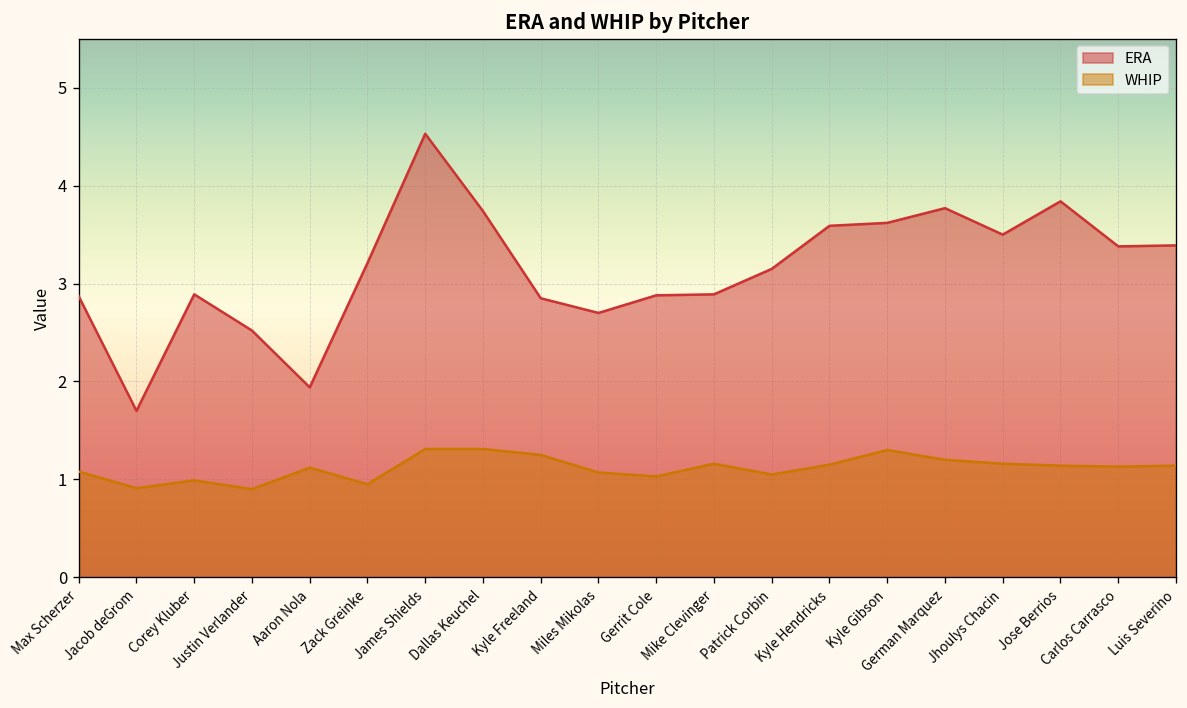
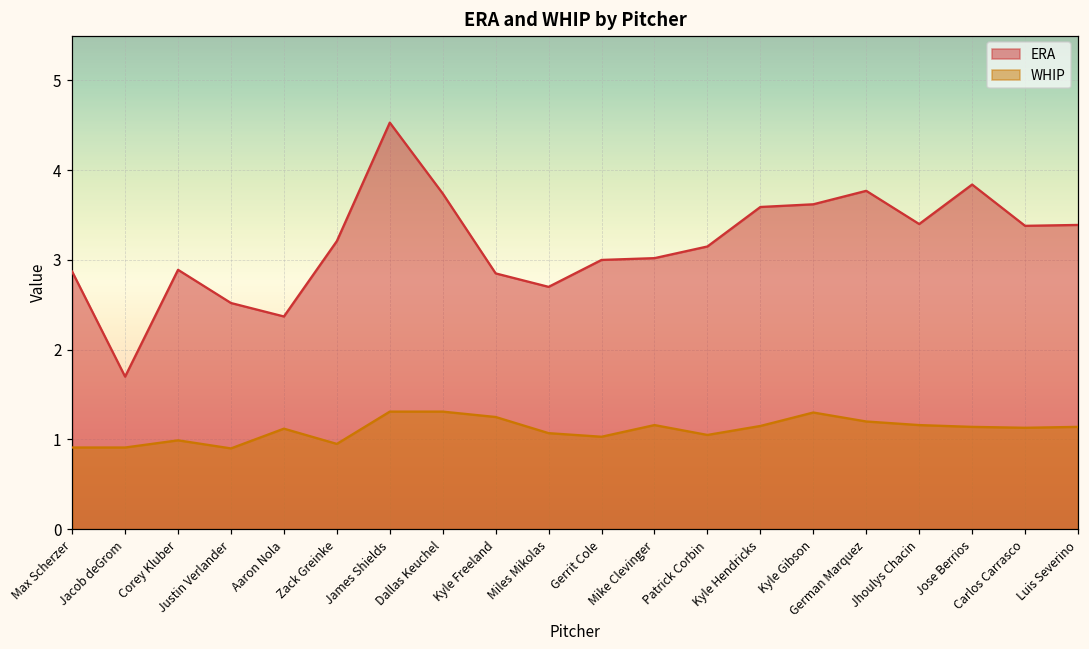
WHIP, Max Scherzer: 1.1 -> 0.9
ERA, Aaron Nola: 1.9 -> 2.4
ERA, Gerrit Cole: 2.9 -> 3.0
ERA, Mike Clevinger: 2.9 -> 3.0
ERA, Jhoulys Chacin: 3.5 -> 3.4
